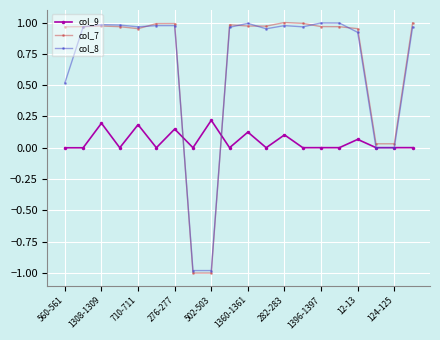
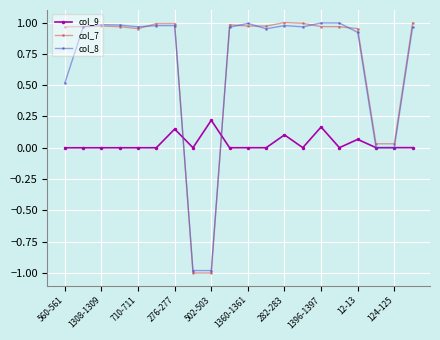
col_9, 1308-1309: 0.20 -> 0.00
col_9, 710-711: 0.18 -> 0.00
col_9, 1360-1361: 0.12 -> 0.00
col_9, 1396-1397: 0.00 -> 0.17
